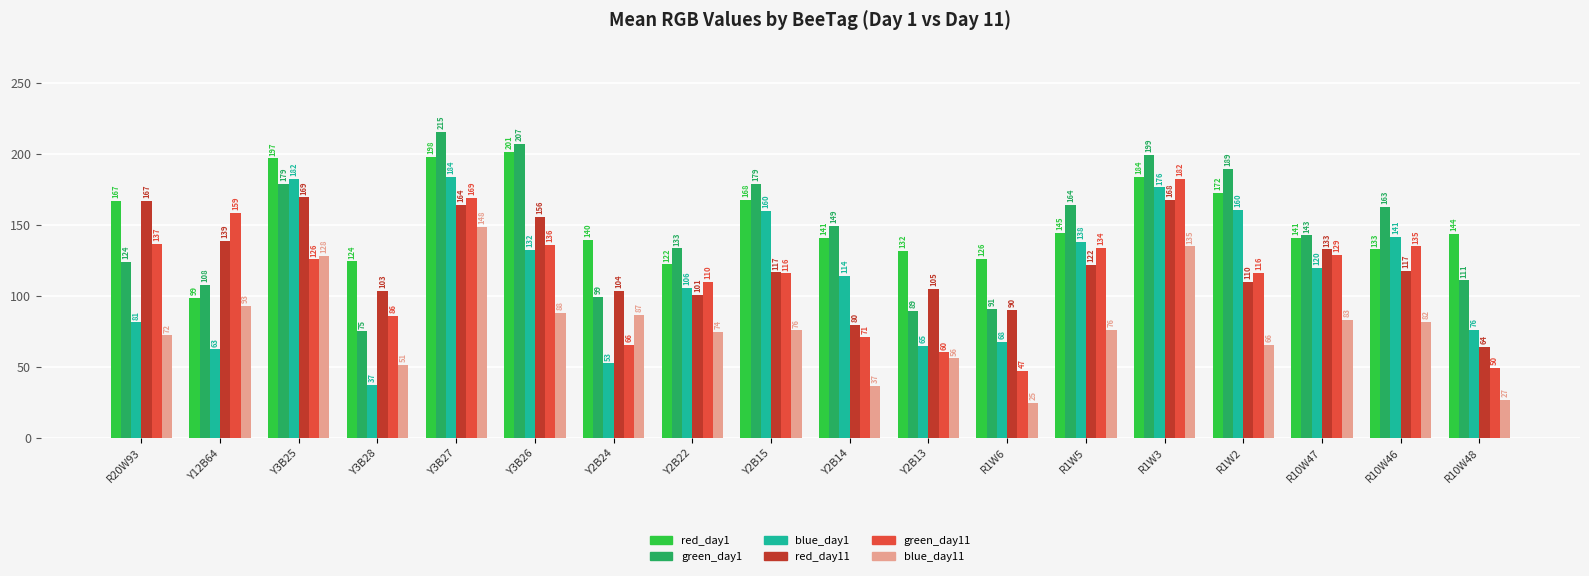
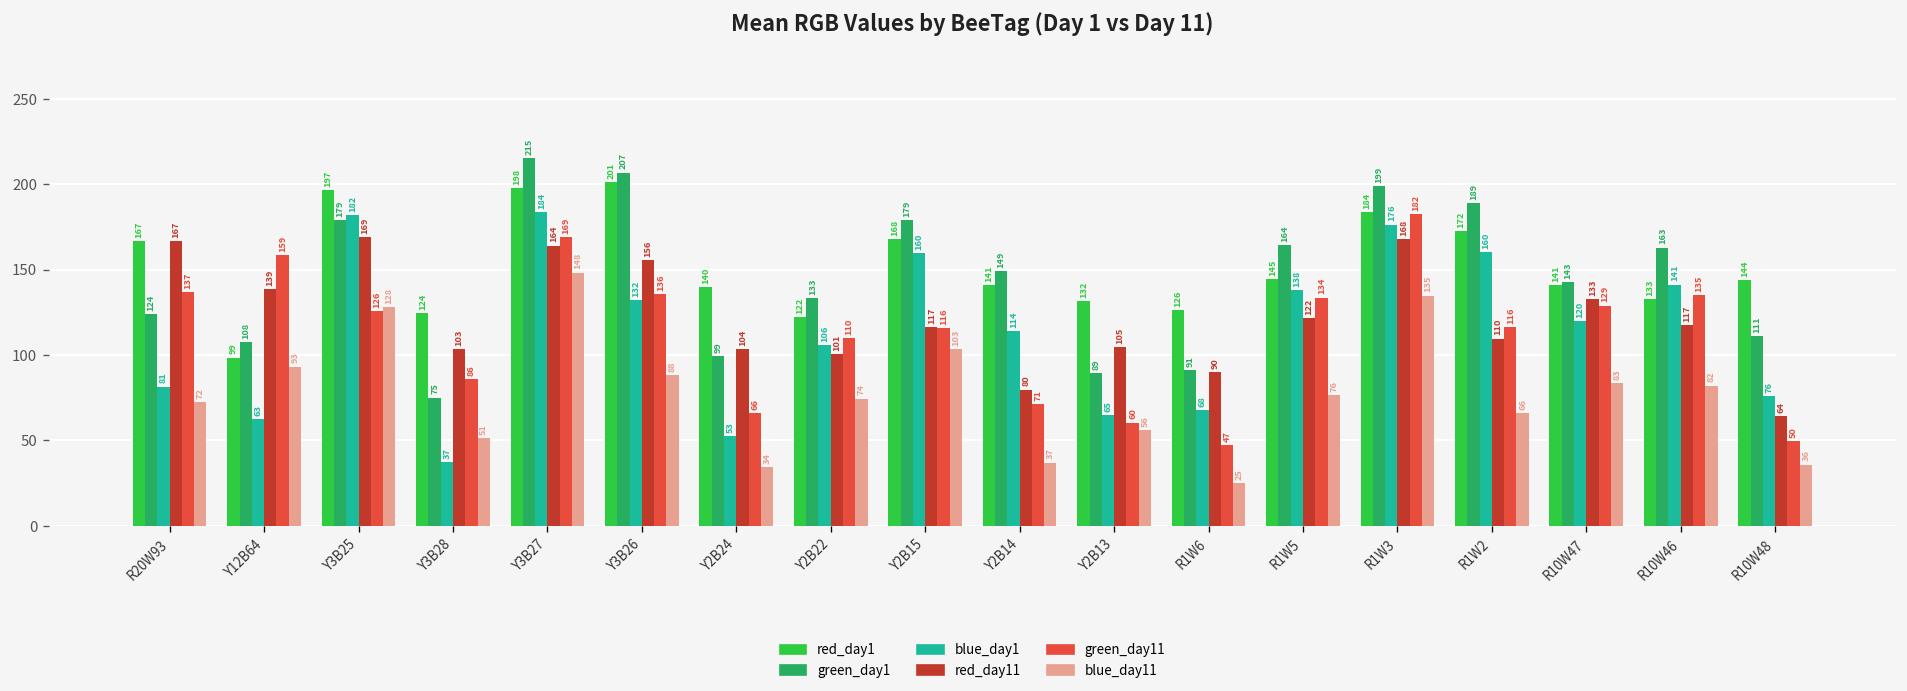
blue_day11, Y2B24: 87 -> 34
blue_day11, Y2B15: 76 -> 103
blue_day11, R10W48: 27 -> 36
